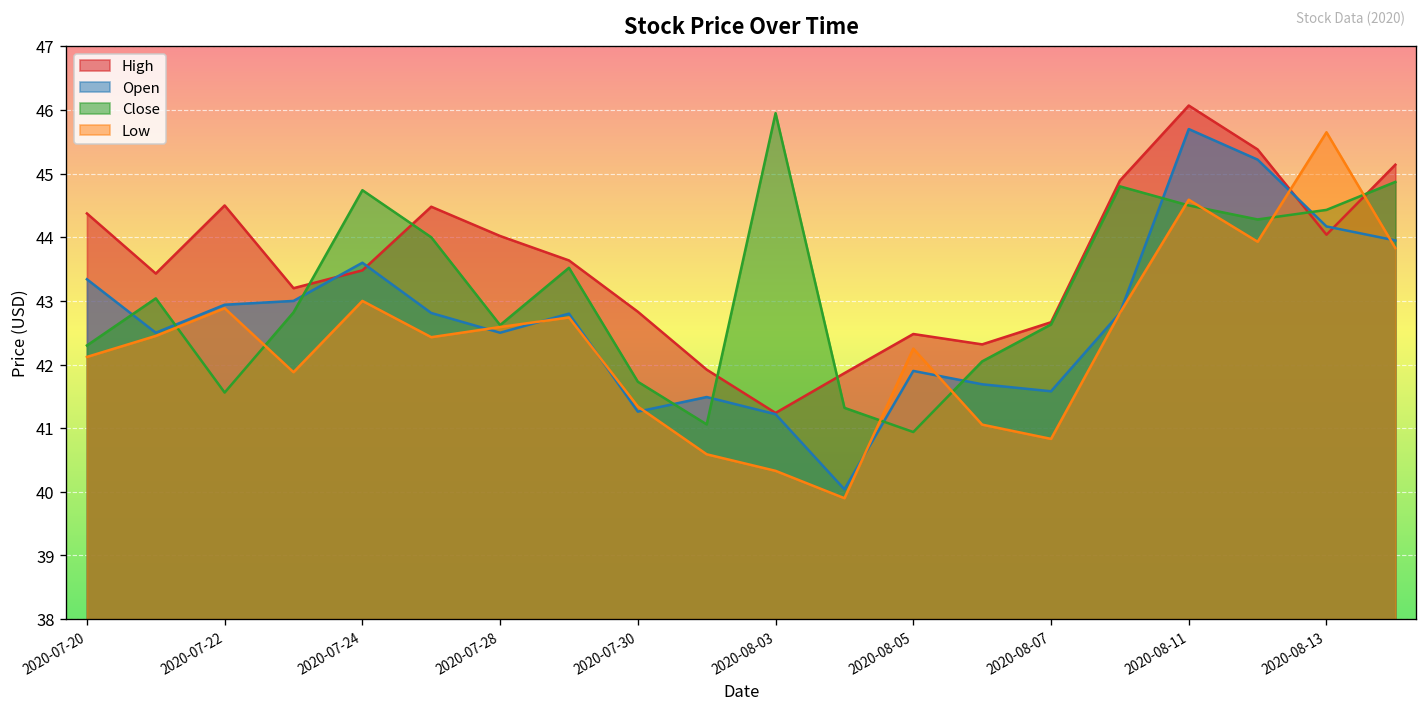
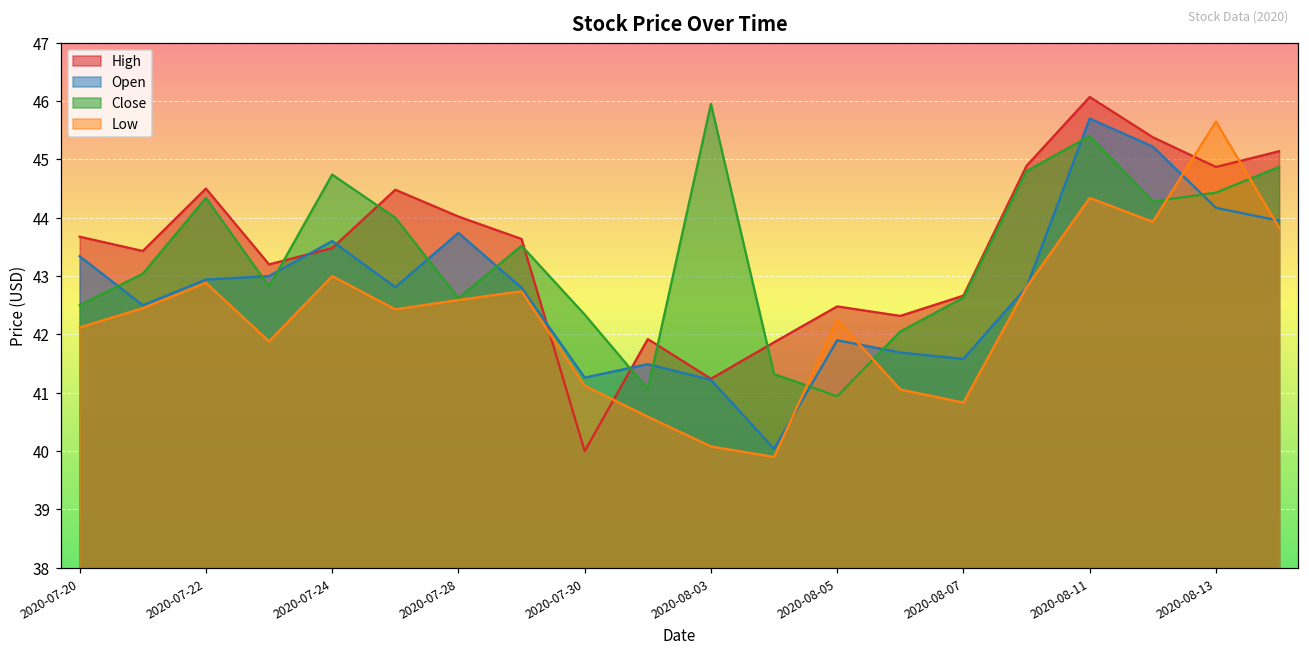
High, 2020-07-20: 44.4 -> 43.7
Close, 2020-07-20: 42.3 -> 42.5
Close, 2020-07-22: 41.6 -> 44.3
Open, 2020-07-28: 42.5 -> 43.7
High, 2020-07-30: 42.8 -> 40.0
Close, 2020-07-30: 41.7 -> 42.3
Low, 2020-07-30: 41.3 -> 41.1
Low, 2020-08-03: 40.3 -> 40.1
Close, 2020-08-11: 44.5 -> 45.4
Low, 2020-08-11: 44.6 -> 44.3
High, 2020-08-13: 44.0 -> 44.9
